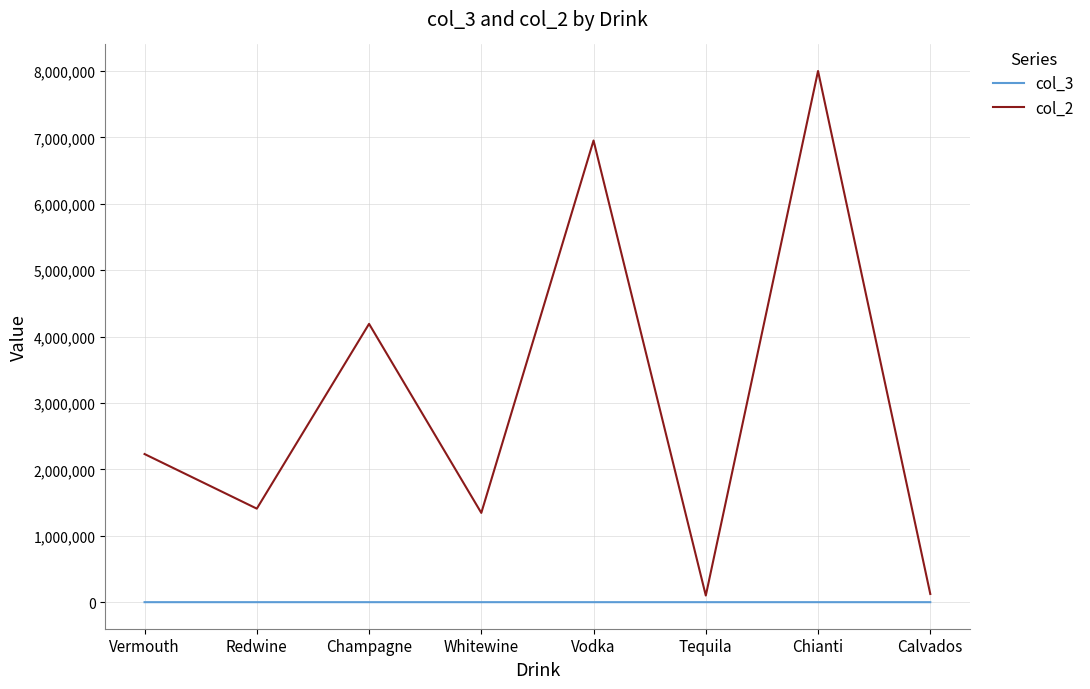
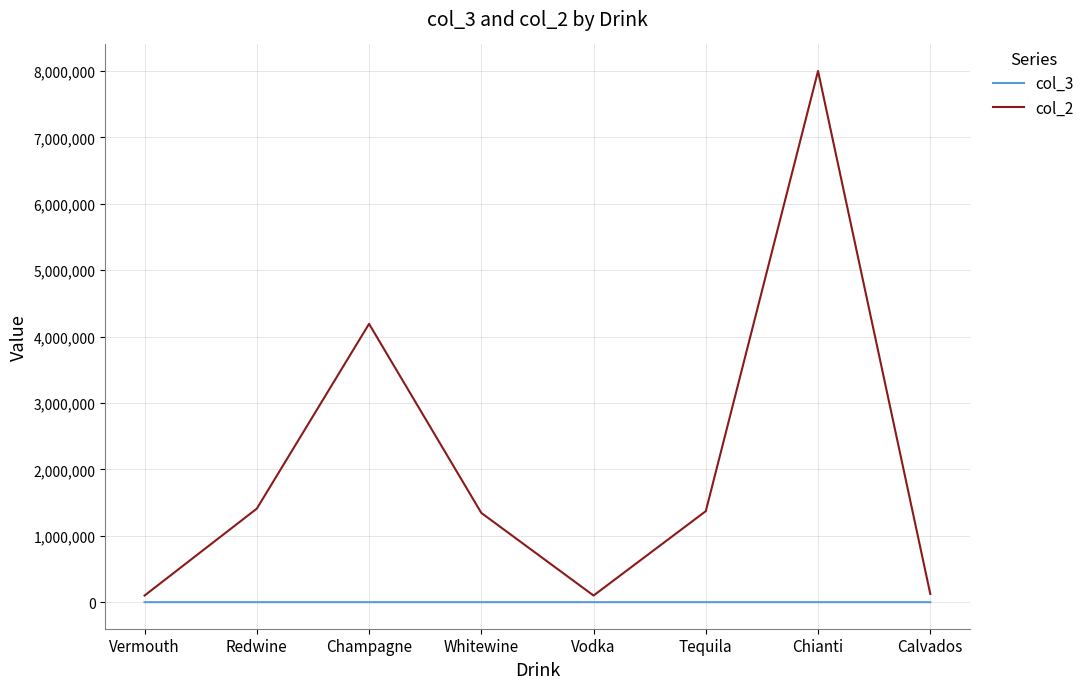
col_2, Vermouth: 2,200,000 -> 100,000
col_2, Vodka: 7,000,000 -> 100,000
col_2, Tequila: 100,000 -> 1,400,000
